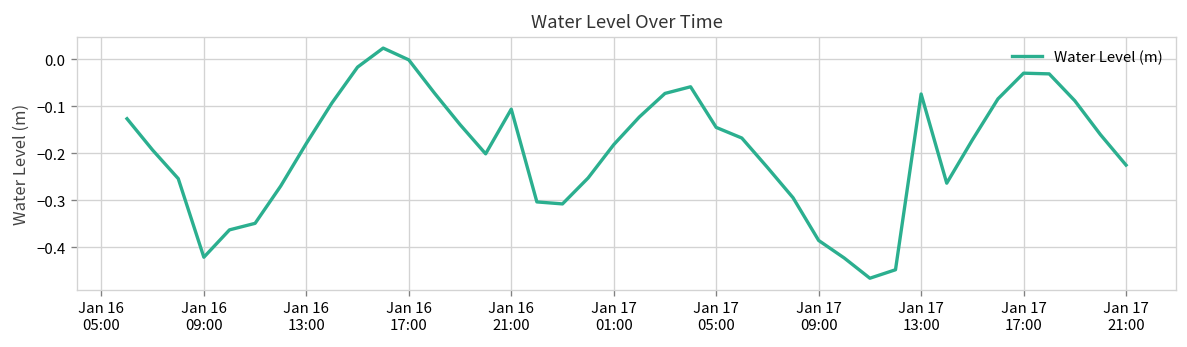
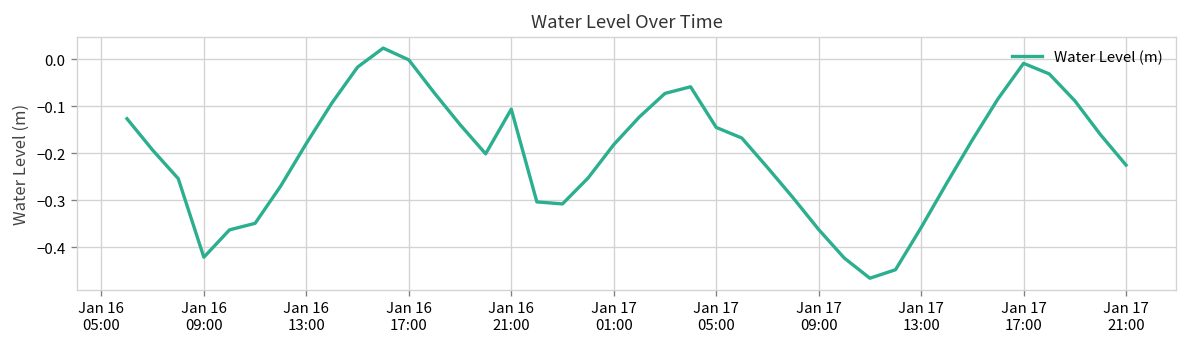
Jan 17 09:00: -0.39 -> -0.36
Jan 17 13:00: -0.07 -> -0.36
Jan 17 17:00: -0.03 -> -0.01
